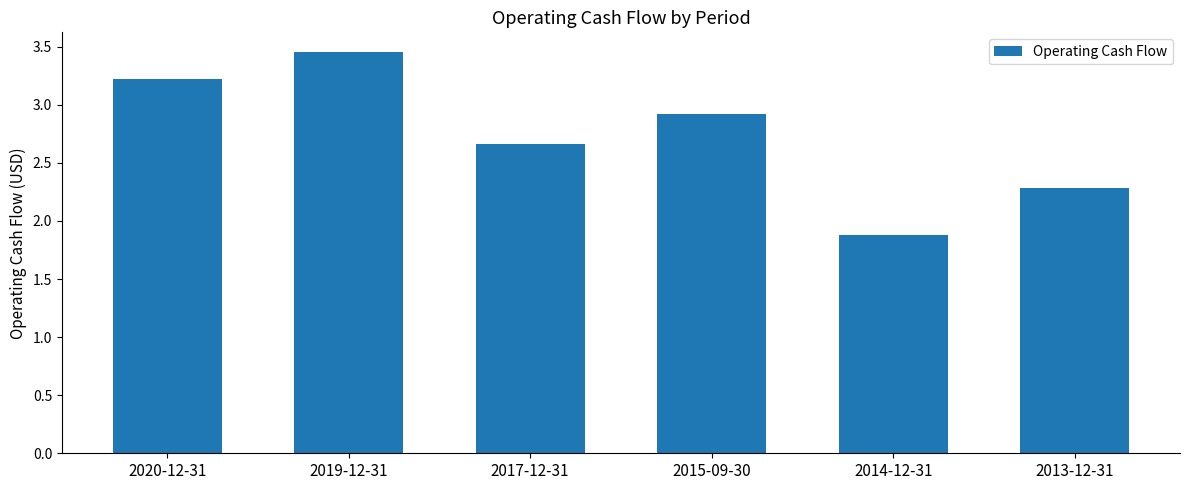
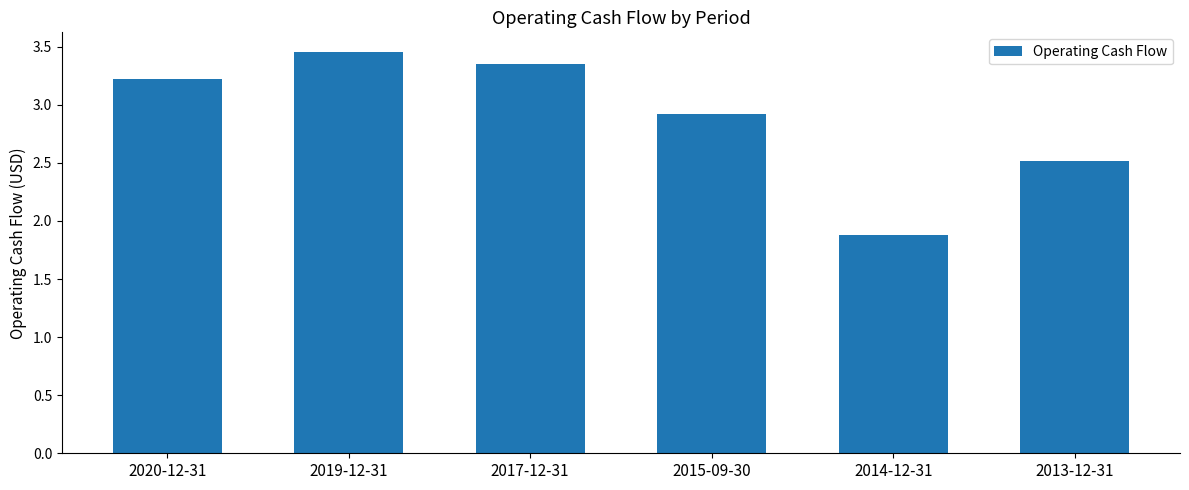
2017-12-31: 2.67 -> 3.36
2013-12-31: 2.29 -> 2.51
